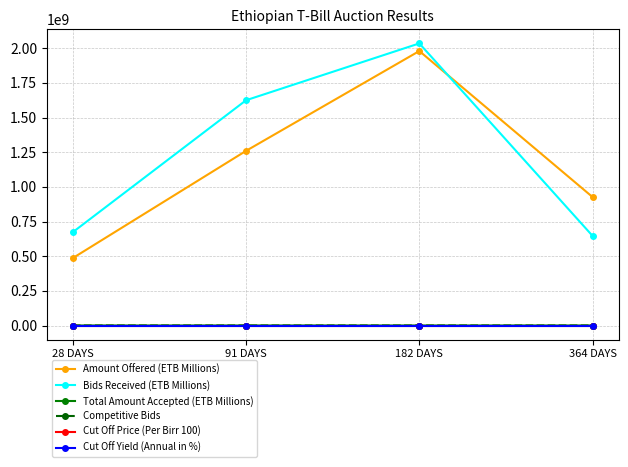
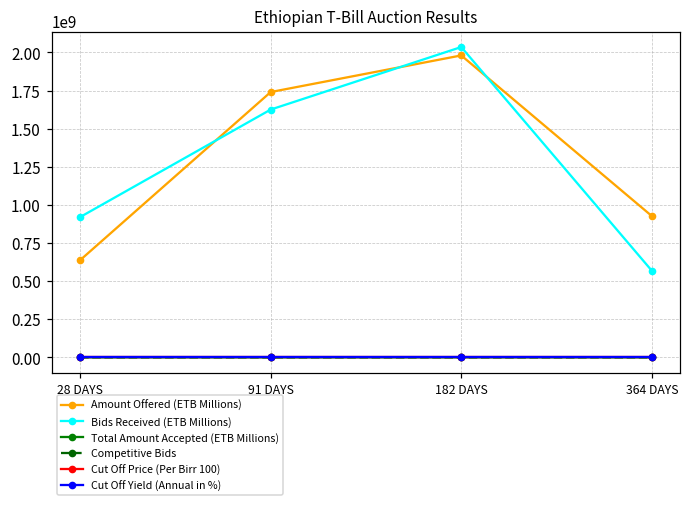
Amount Offered (ETB Millions), 28 DAYS: 490000000 -> 640000000
Bids Received (ETB Millions), 28 DAYS: 670000000 -> 920000000
Amount Offered (ETB Millions), 91 DAYS: 1260000000 -> 1740000000
Bids Received (ETB Millions), 364 DAYS: 650000000 -> 570000000
